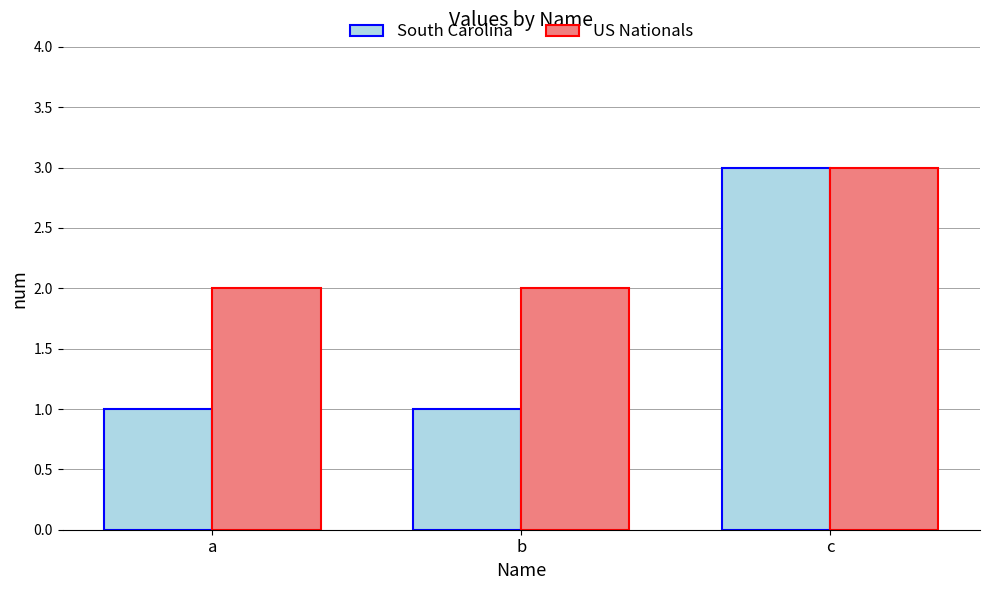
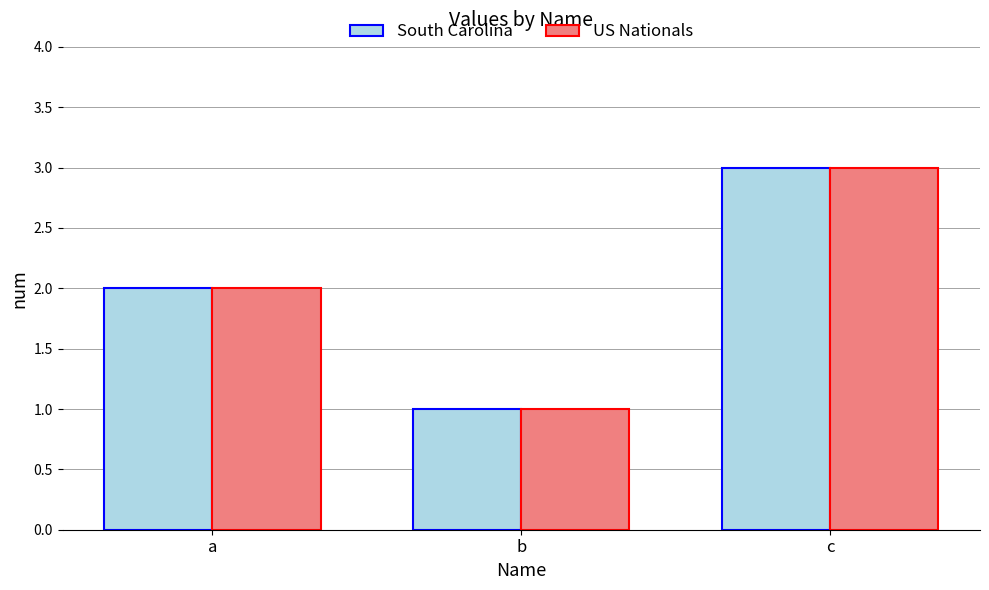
South Carolina, a: 1 -> 2
US Nationals, b: 2 -> 1
